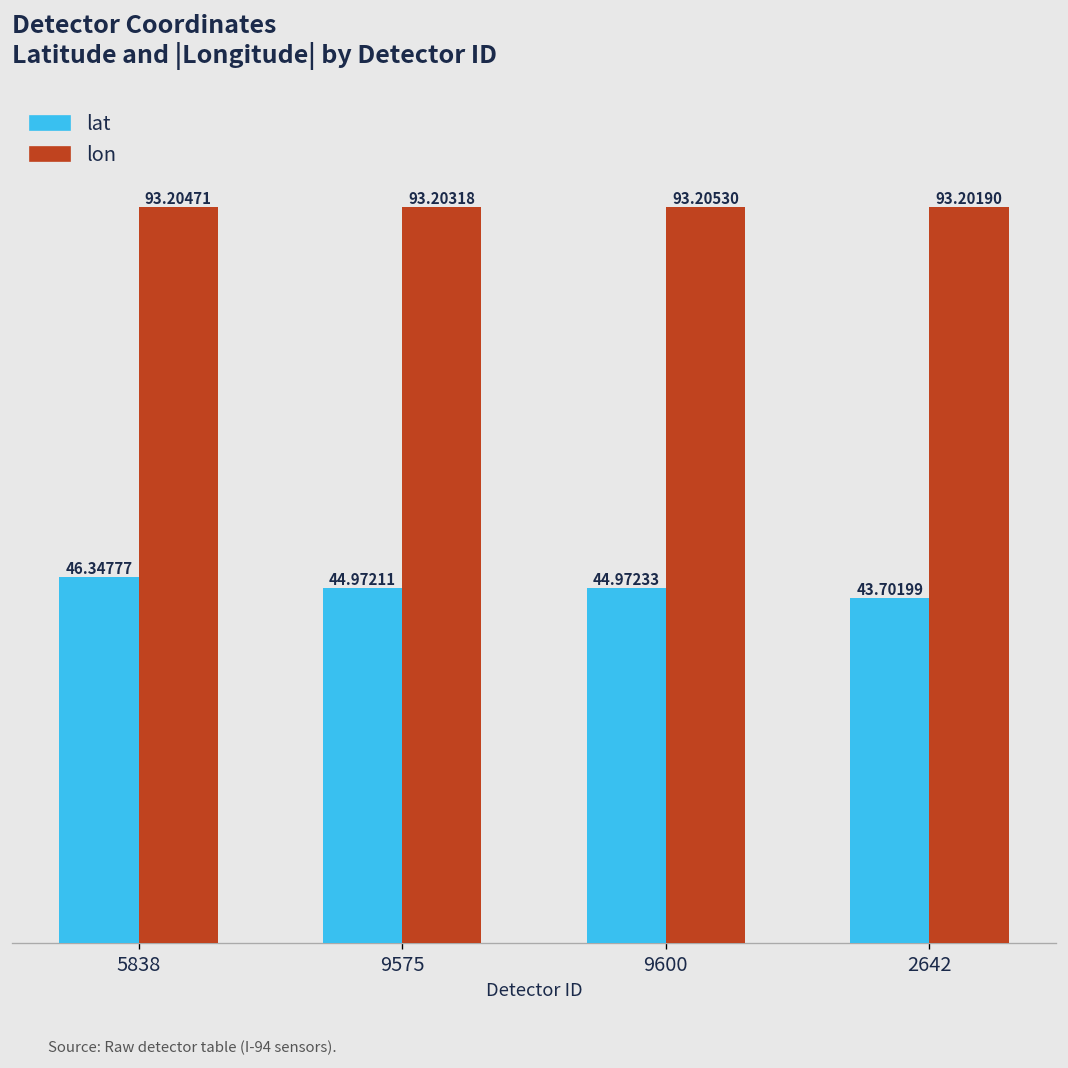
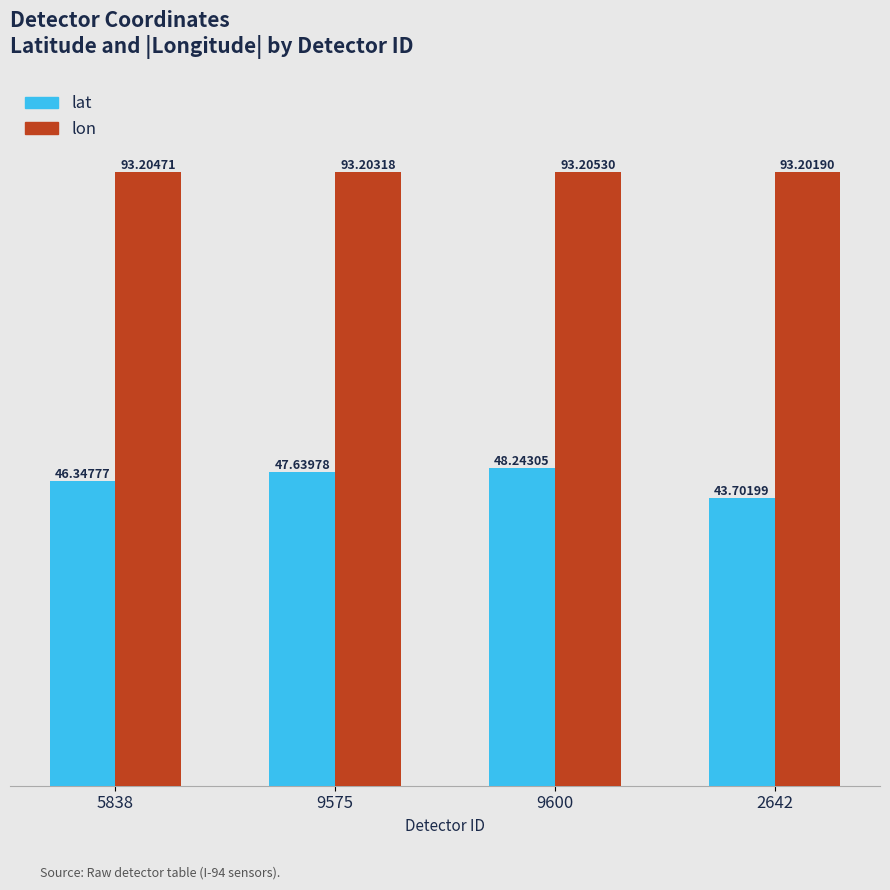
lat, 9575: 44.97211 -> 47.63978
lat, 9600: 44.97233 -> 48.24305
